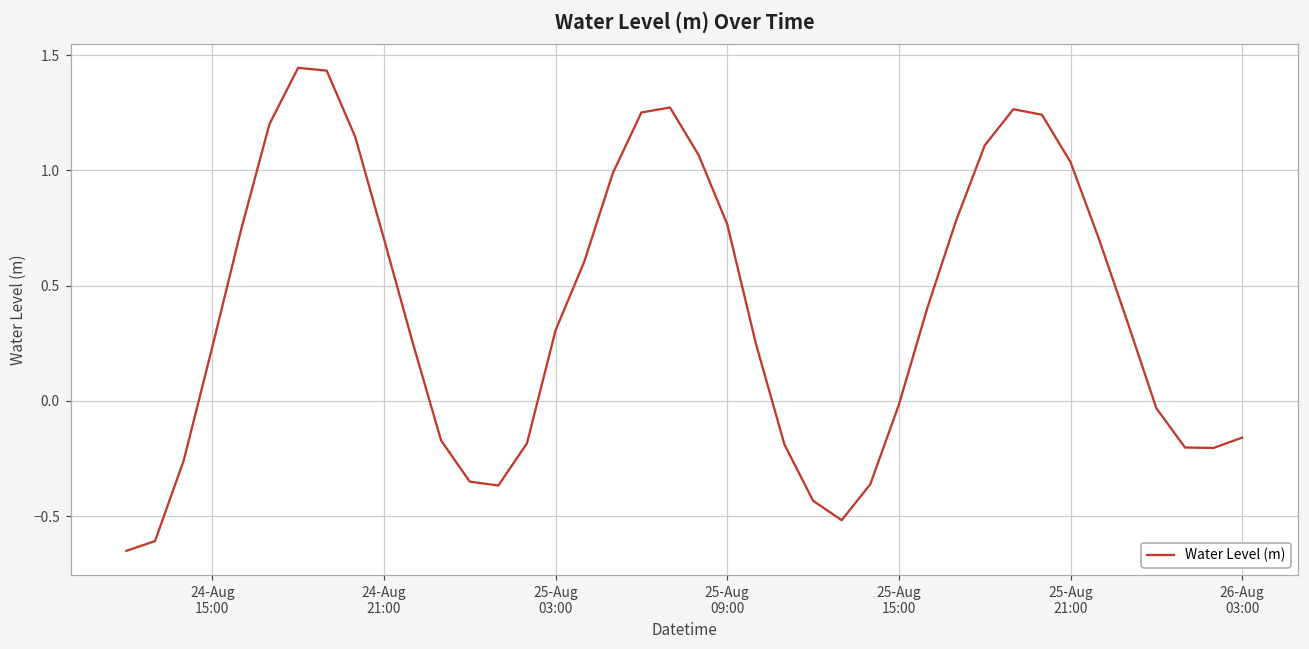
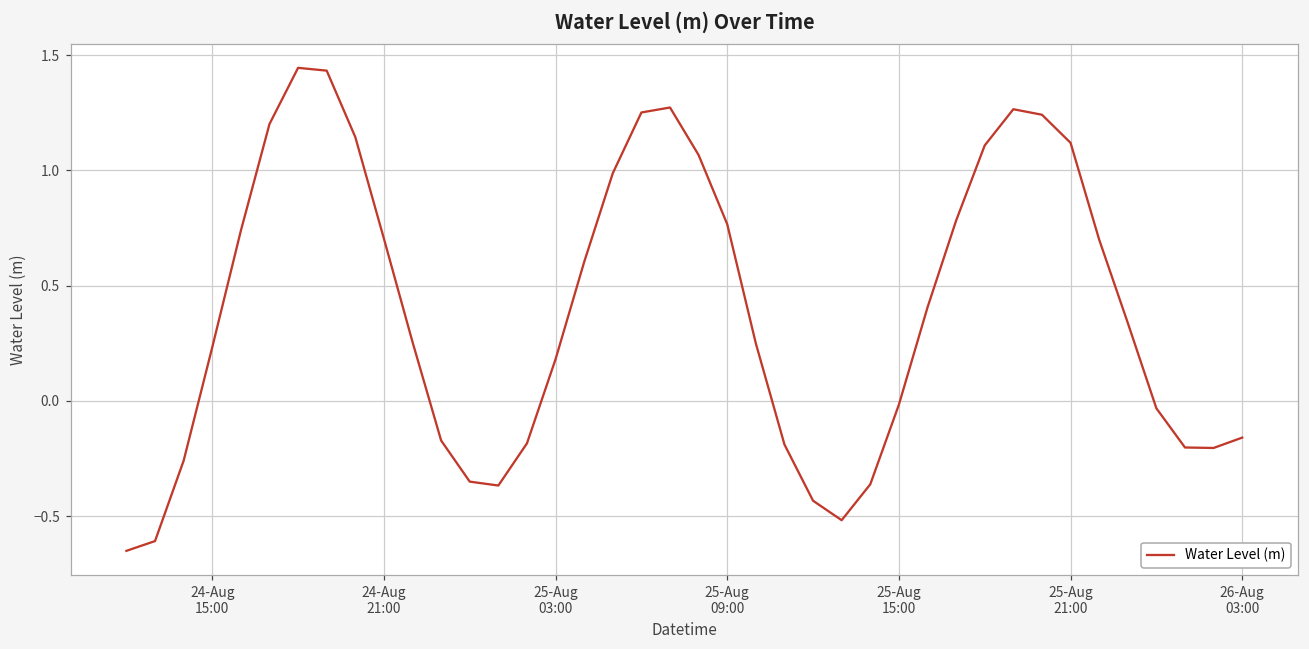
25-Aug 03:00: 0.31 -> 0.18
25-Aug 21:00: 1.04 -> 1.12
